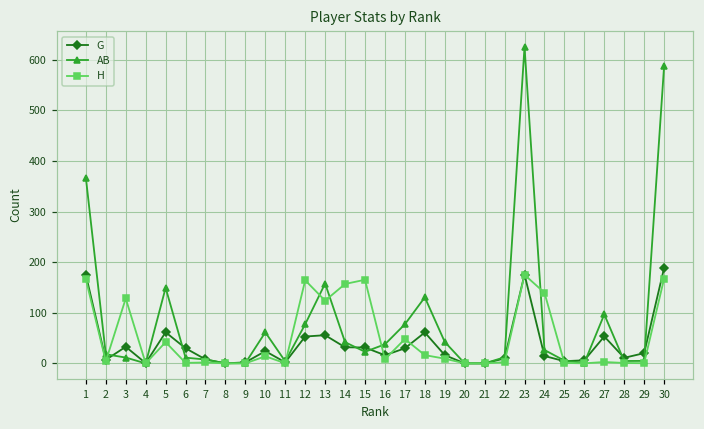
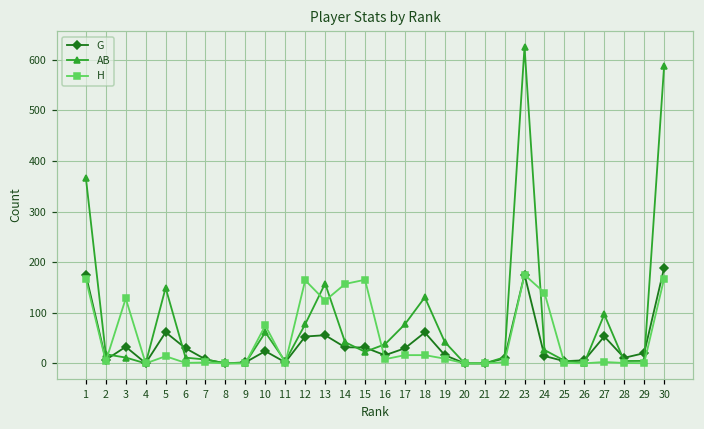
H, 5: 40 -> 10
H, 10: 10 -> 80
H, 17: 50 -> 20
